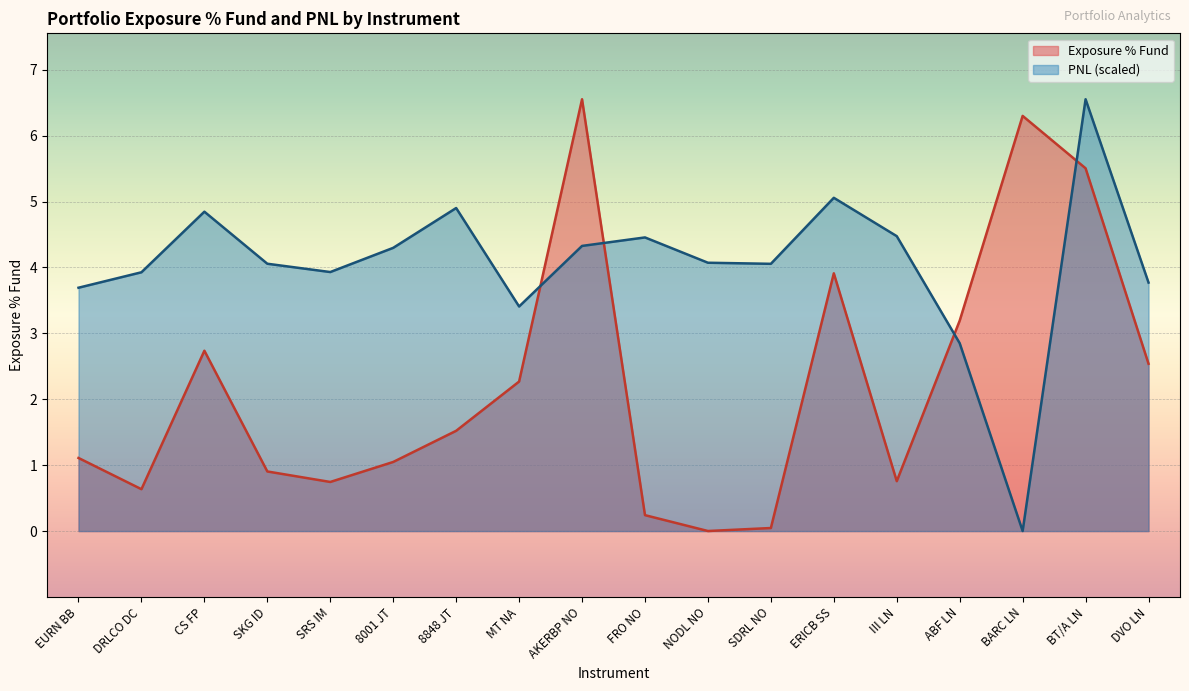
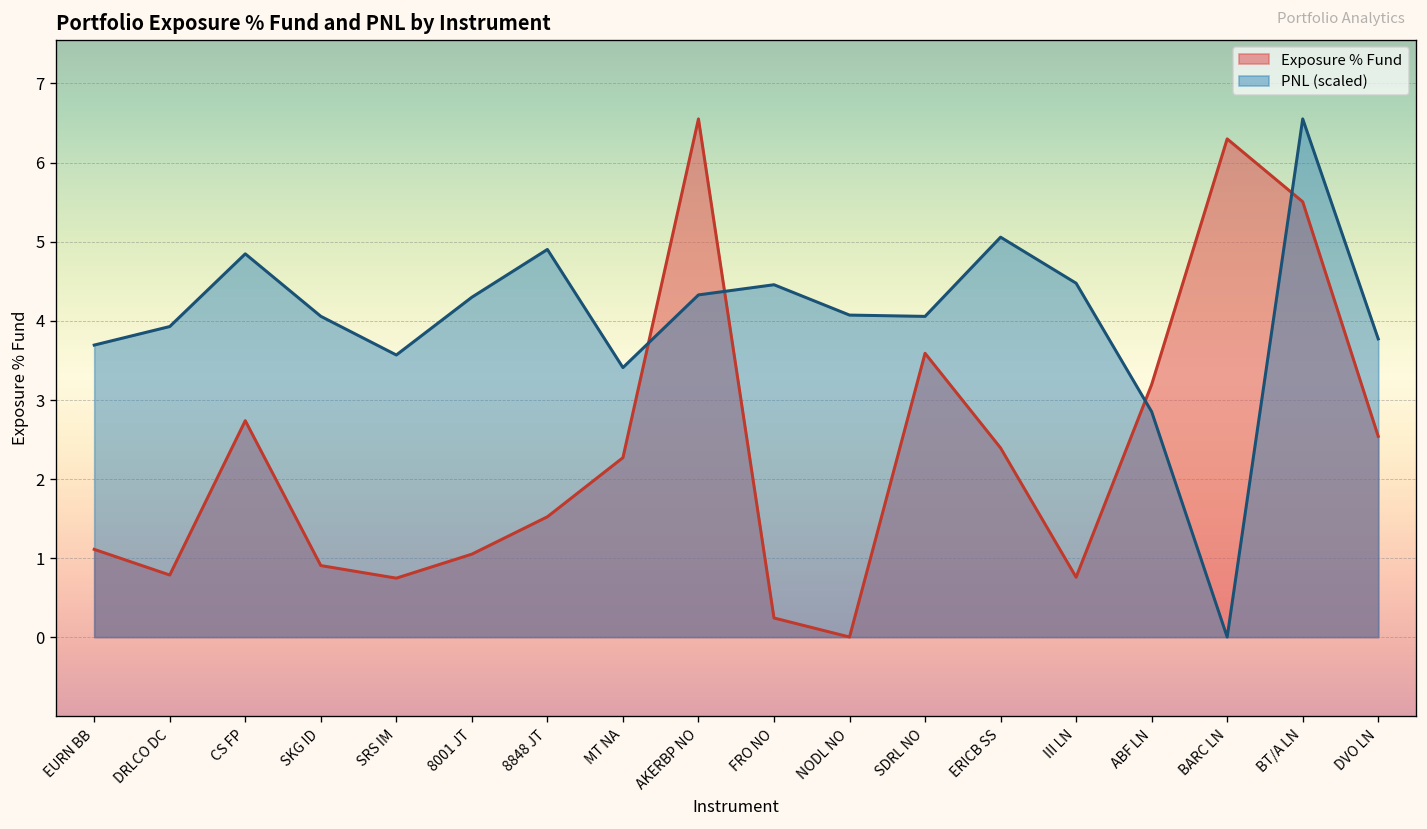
Exposure % Fund, DRLCO DC: 0.6 -> 0.8
PNL (scaled), SRS IM: 3.9 -> 3.6
Exposure % Fund, SDRL NO: 0.0 -> 3.6
Exposure % Fund, ERICB SS: 3.9 -> 2.4
